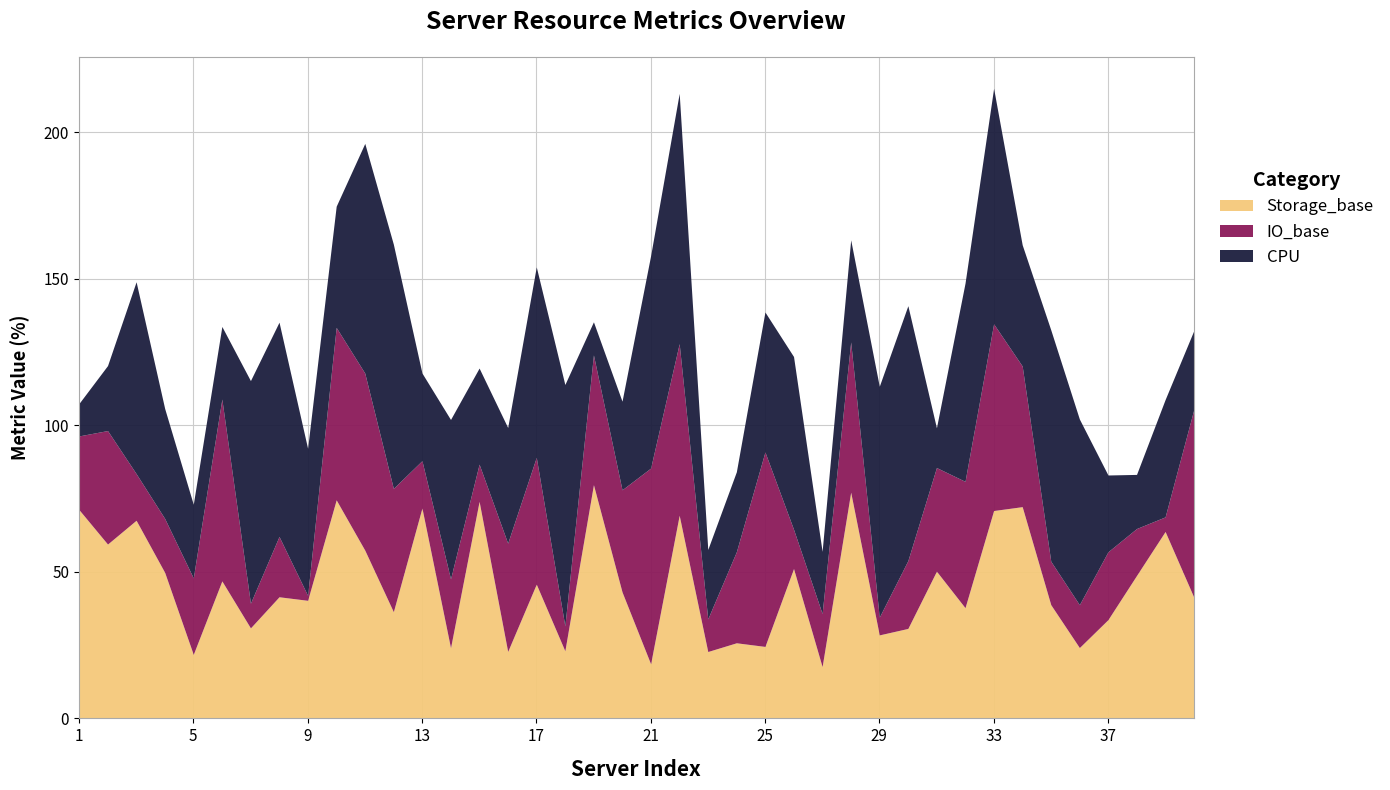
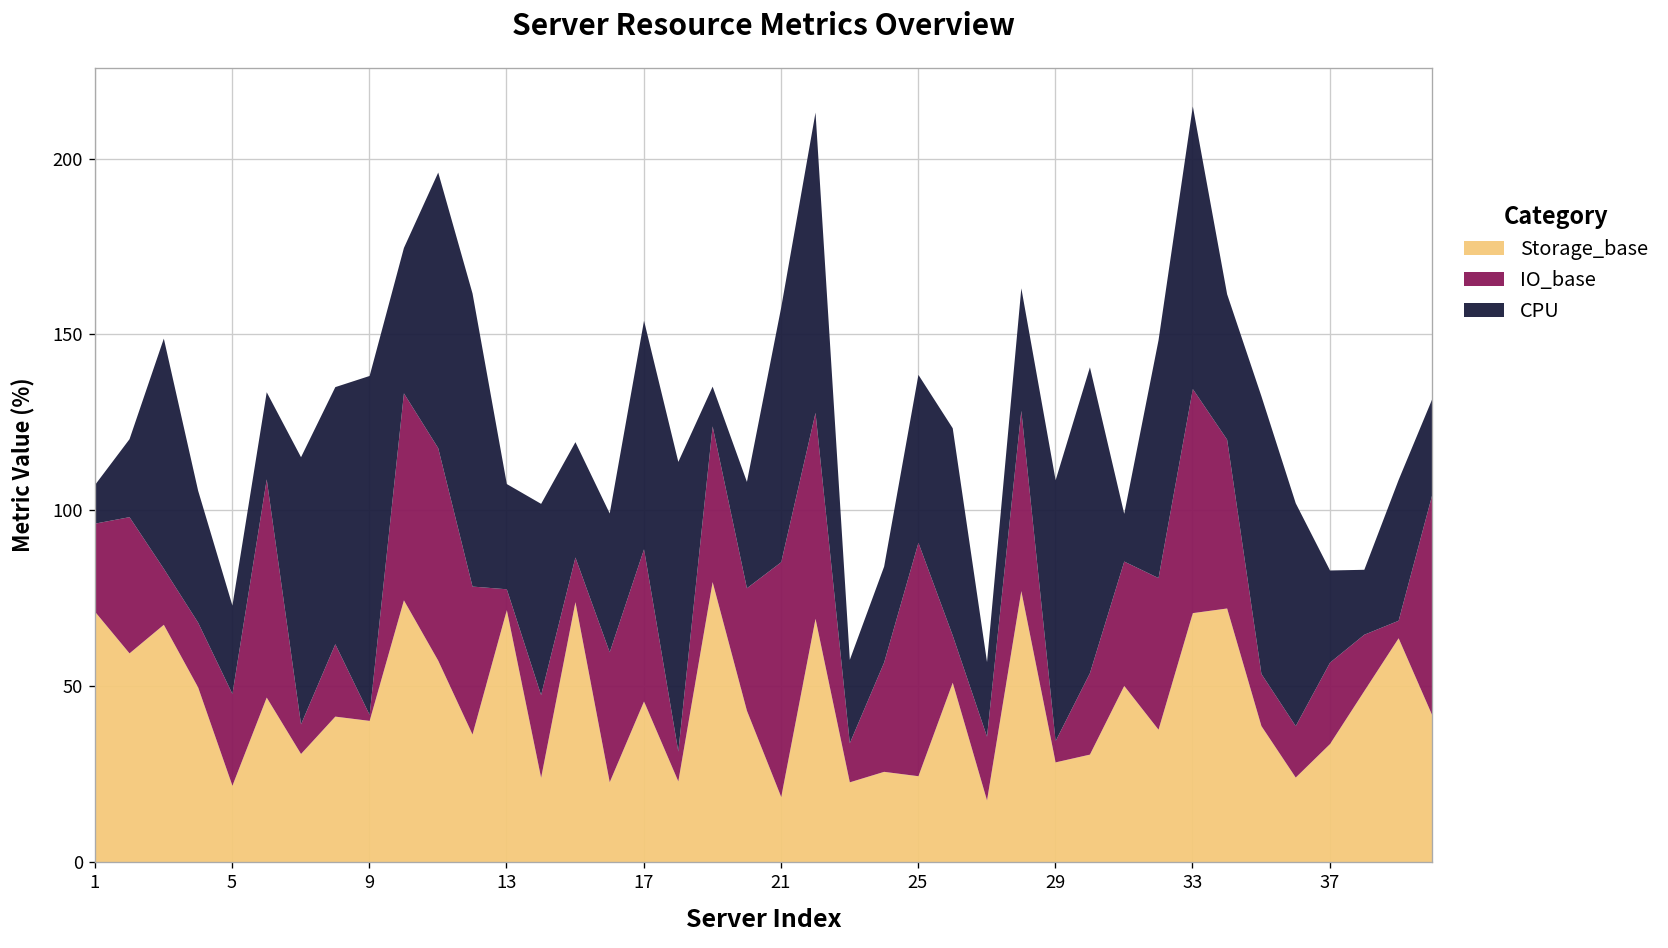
CPU, 9: 50 -> 96
IO_base, 13: 16 -> 6
CPU, 29: 79 -> 74
